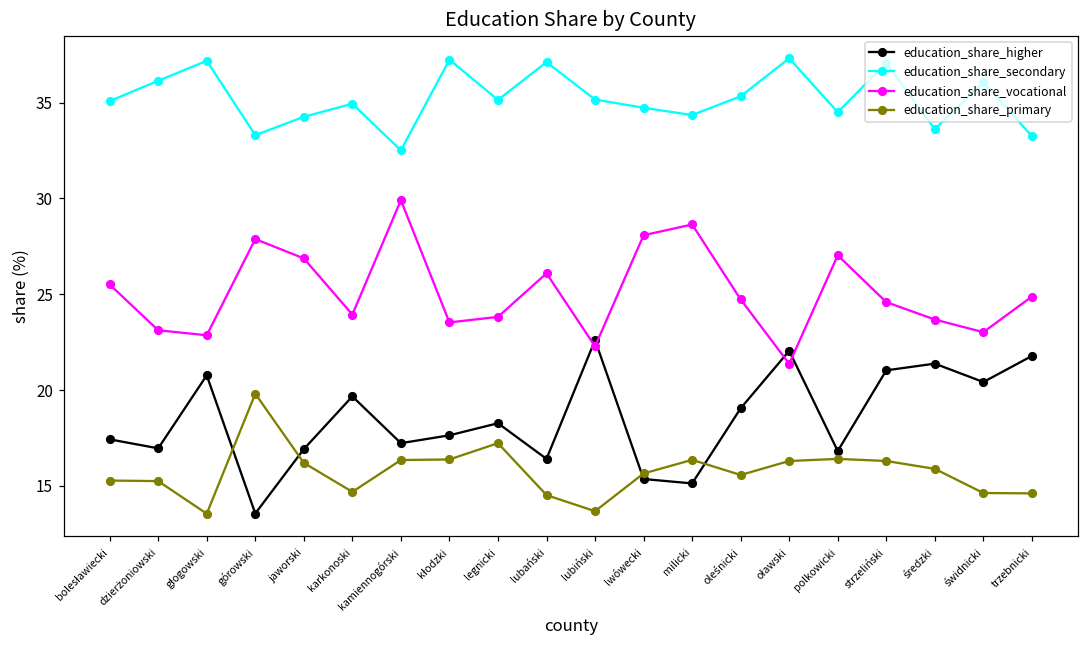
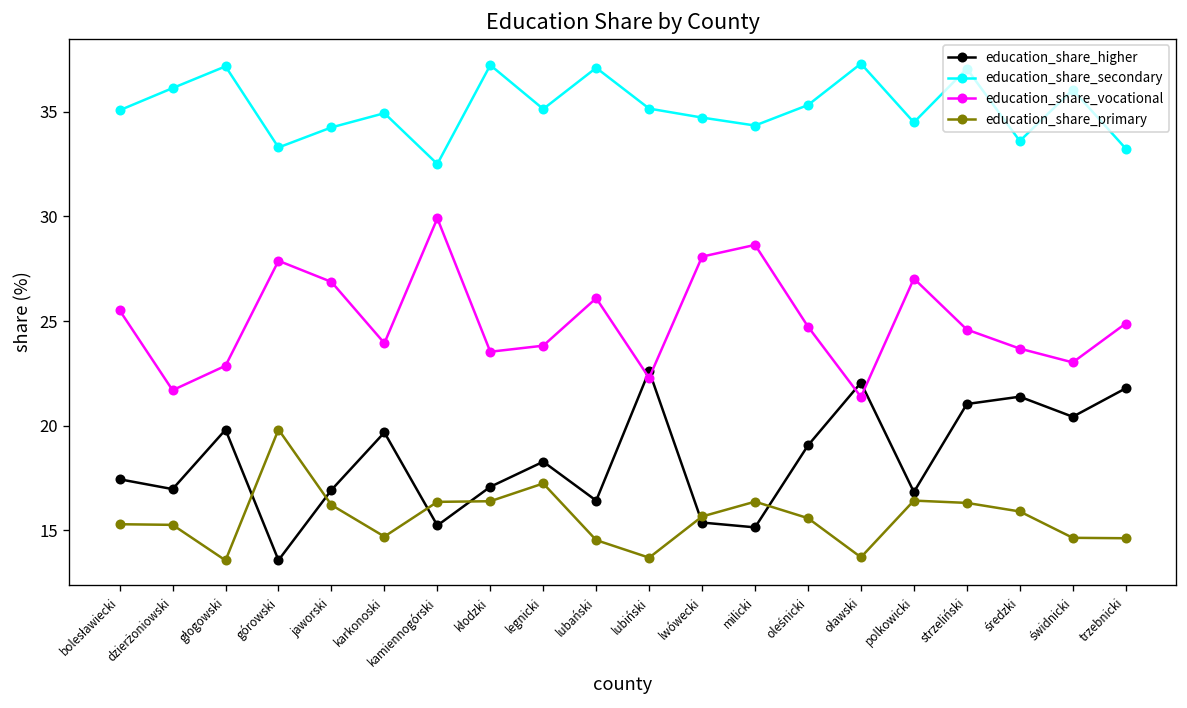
education_share_vocational, dzierżoniowski: 23.1 -> 21.7
education_share_higher, głogowski: 20.8 -> 19.8
education_share_higher, kamiennogórski: 17.2 -> 15.2
education_share_higher, kłodzki: 17.6 -> 17.1
education_share_primary, oławski: 16.3 -> 13.7
